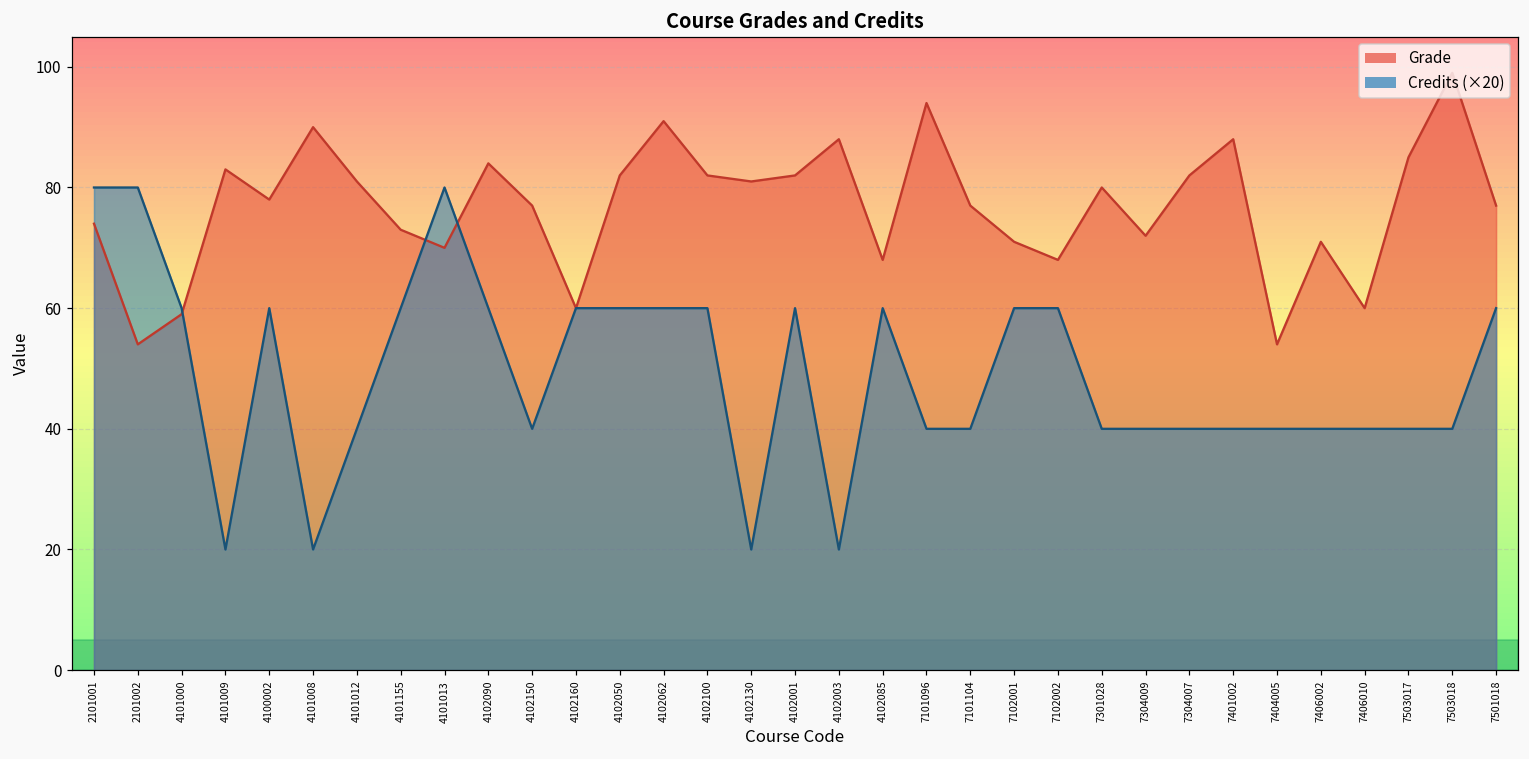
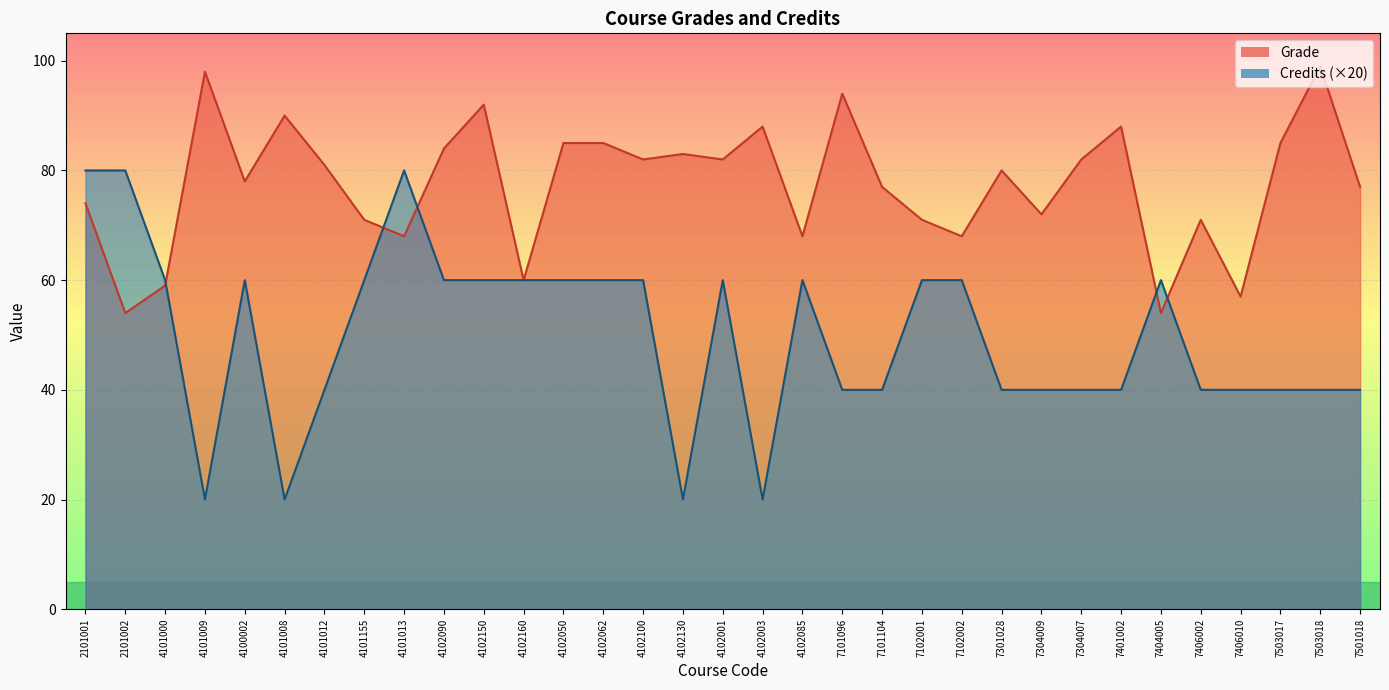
Grade, 4101009: 83 -> 98
Grade, 4101155: 73 -> 71
Grade, 4101013: 70 -> 68
Grade, 4102150: 77 -> 92
Credits (×20), 4102150: 40 -> 60
Grade, 4102050: 82 -> 85
Grade, 4102062: 91 -> 85
Grade, 4102130: 81 -> 83
Credits (×20), 7404005: 40 -> 60
Grade, 7406010: 60 -> 57
Credits (×20), 7501018: 60 -> 40
